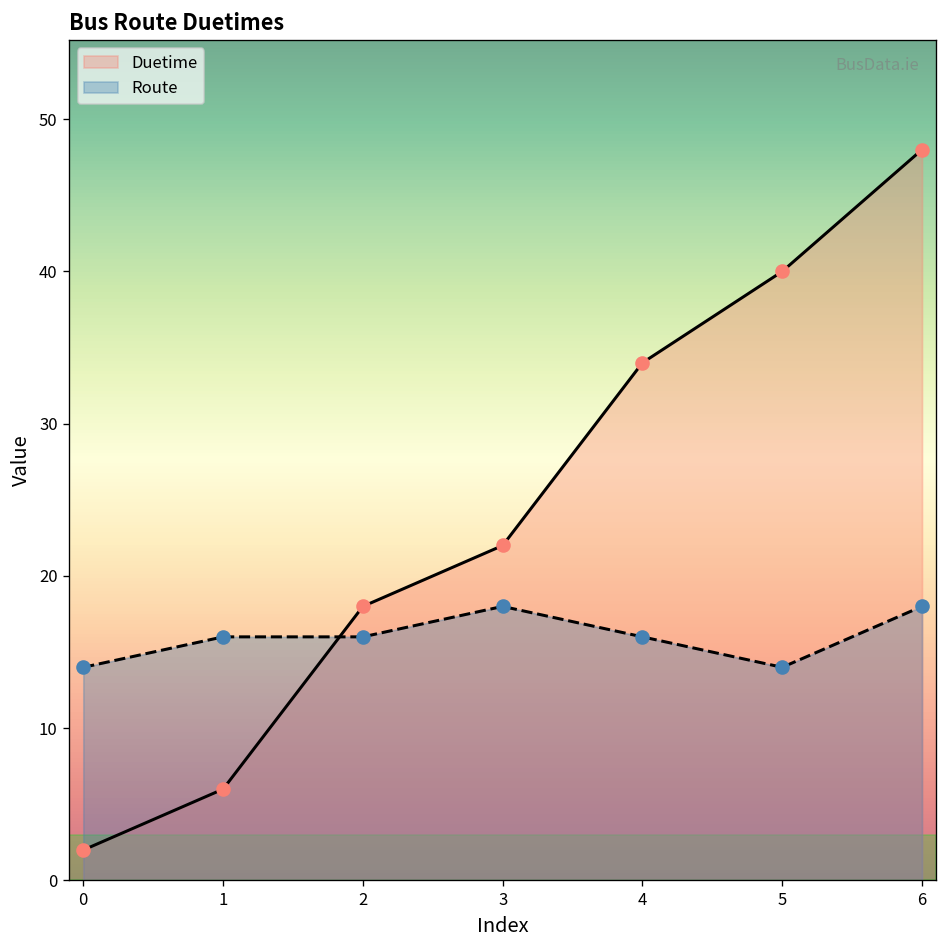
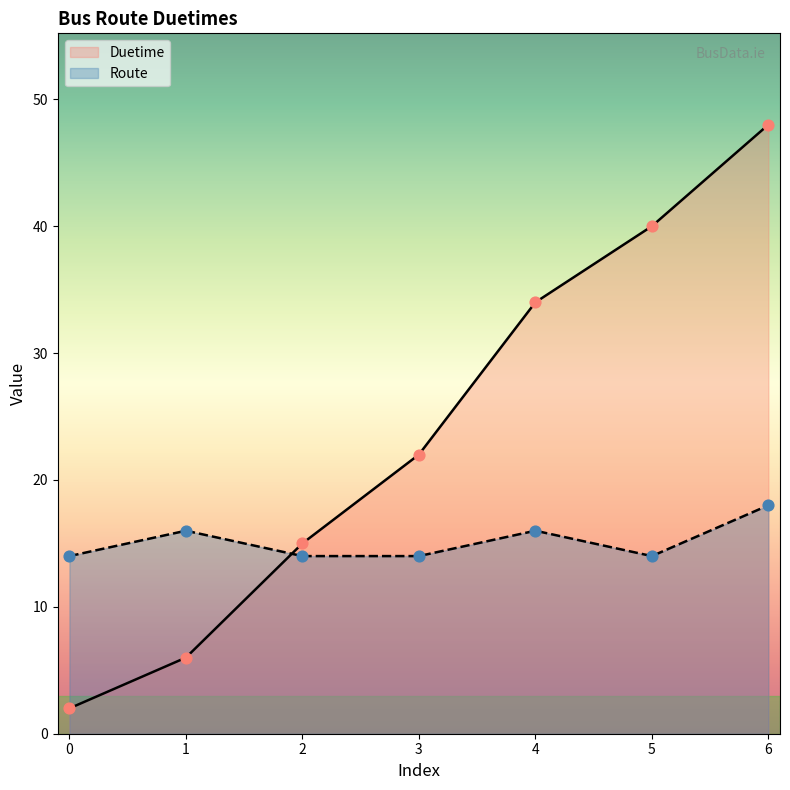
Duetime, 2: 18 -> 15
Route, 2: 16 -> 14
Route, 3: 18 -> 14
